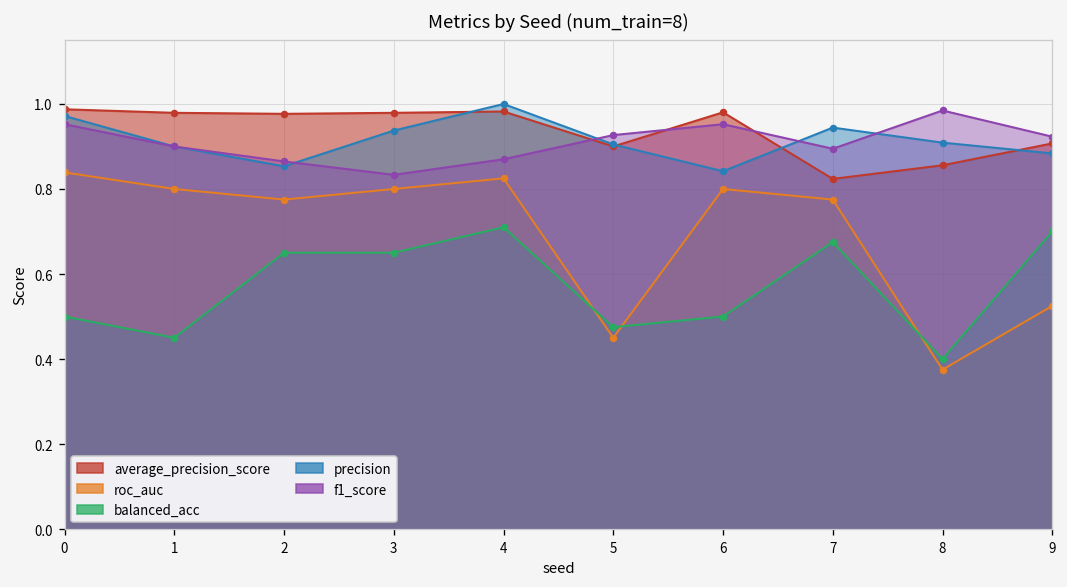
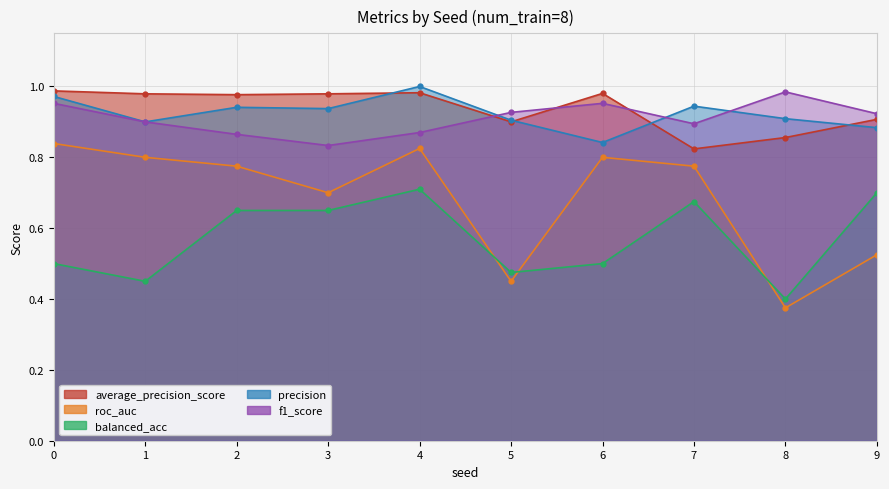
precision, 2: 0.85 -> 0.94
roc_auc, 3: 0.8 -> 0.7
